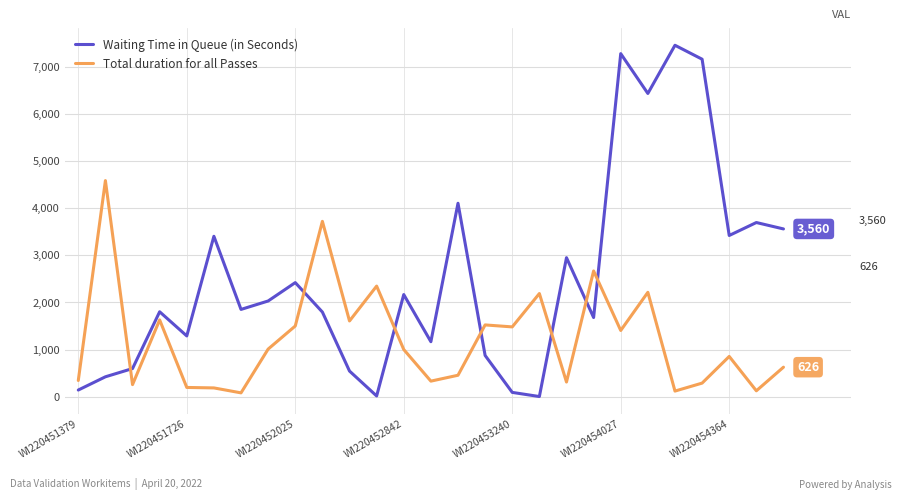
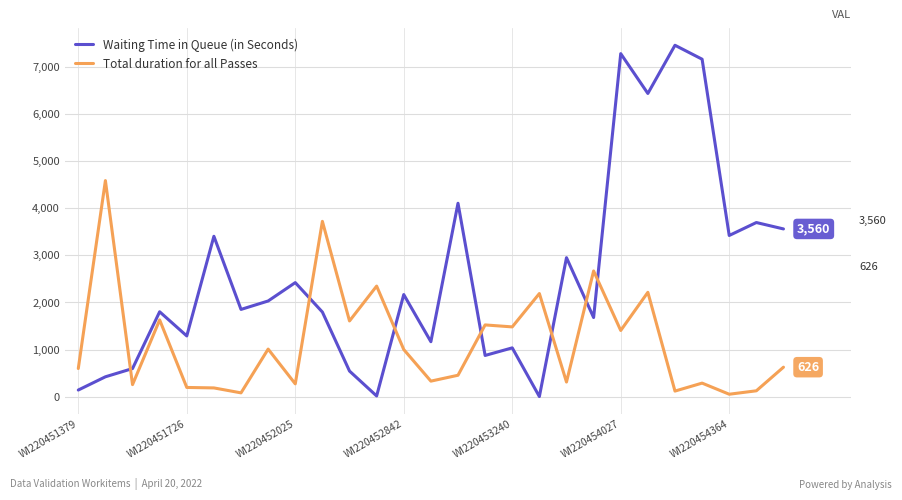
Total duration for all Passes, WI220451379: 300 -> 600
Total duration for all Passes, WI220452025: 1,500 -> 300
Waiting Time in Queue (in Seconds), WI220453240: 100 -> 1,000
Total duration for all Passes, WI220454364: 900 -> 100
